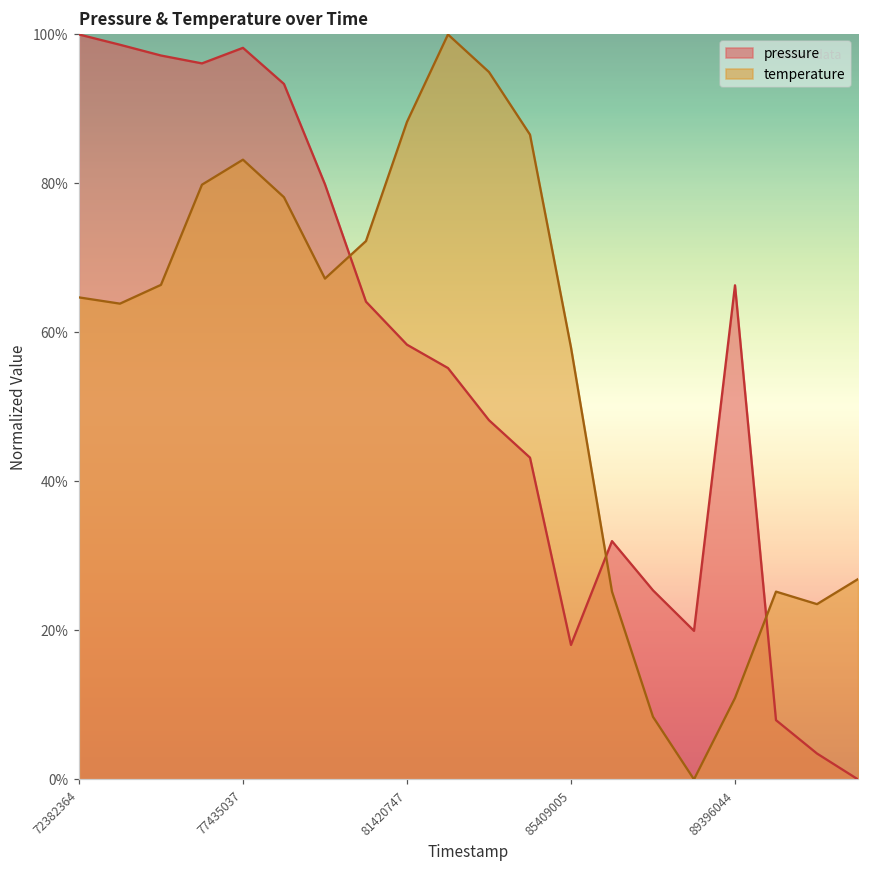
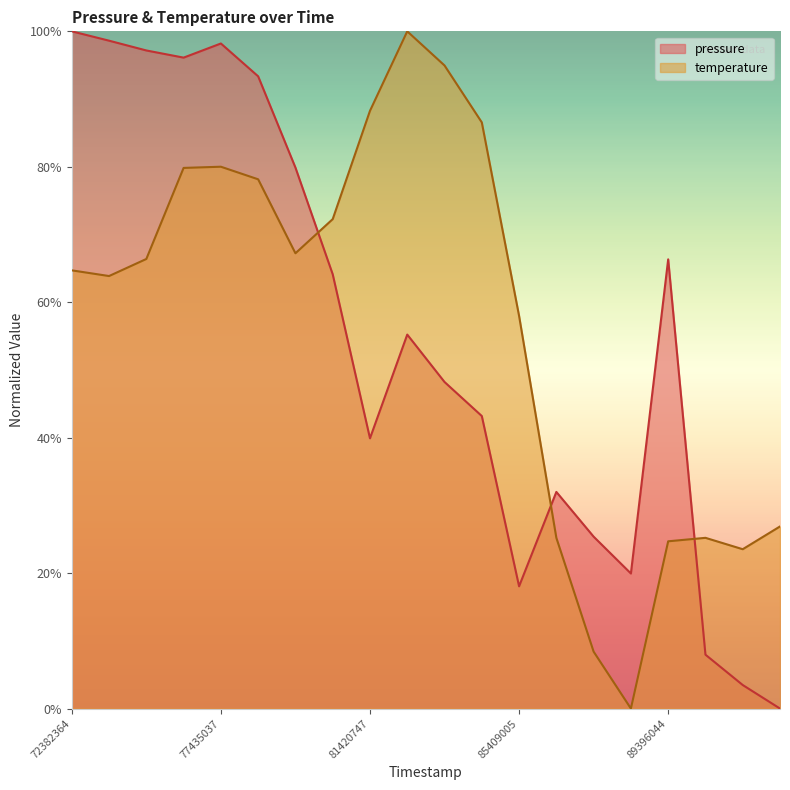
temperature, 77435037: 83% -> 80%
pressure, 81420747: 58% -> 40%
temperature, 89396044: 11% -> 25%
